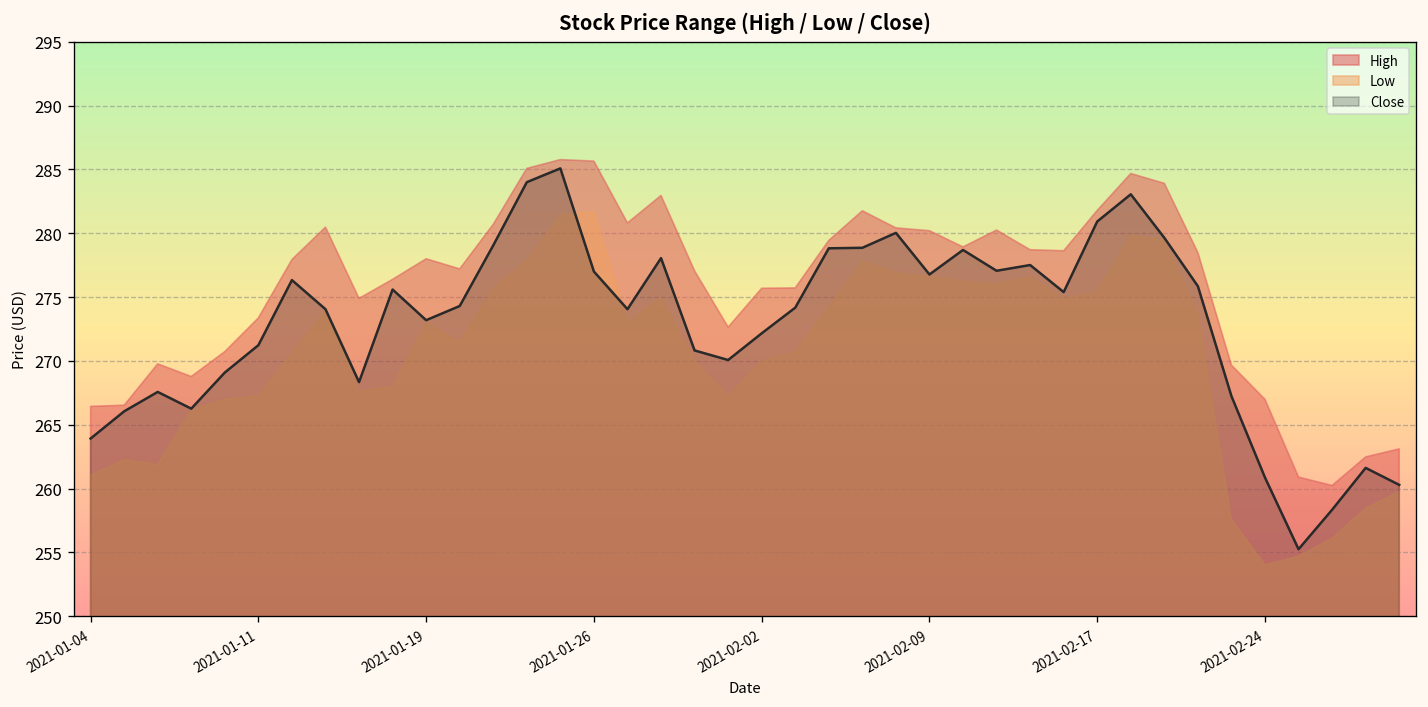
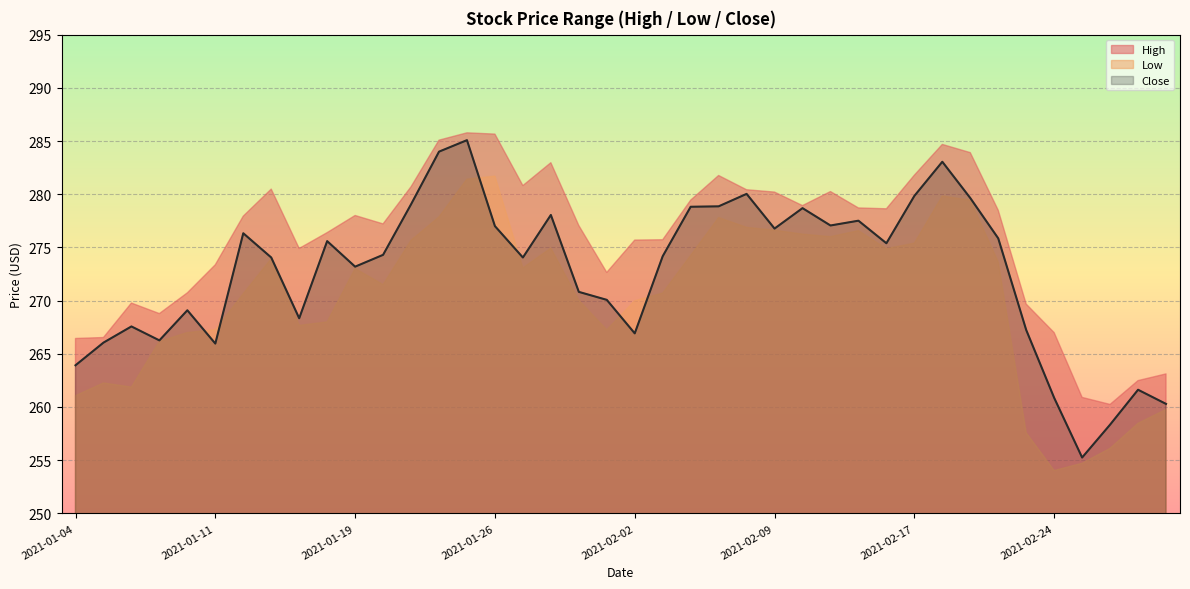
Close, 2021-01-11: 271.2 -> 266.0
Close, 2021-02-02: 272.2 -> 266.9
Close, 2021-02-17: 280.9 -> 279.8
